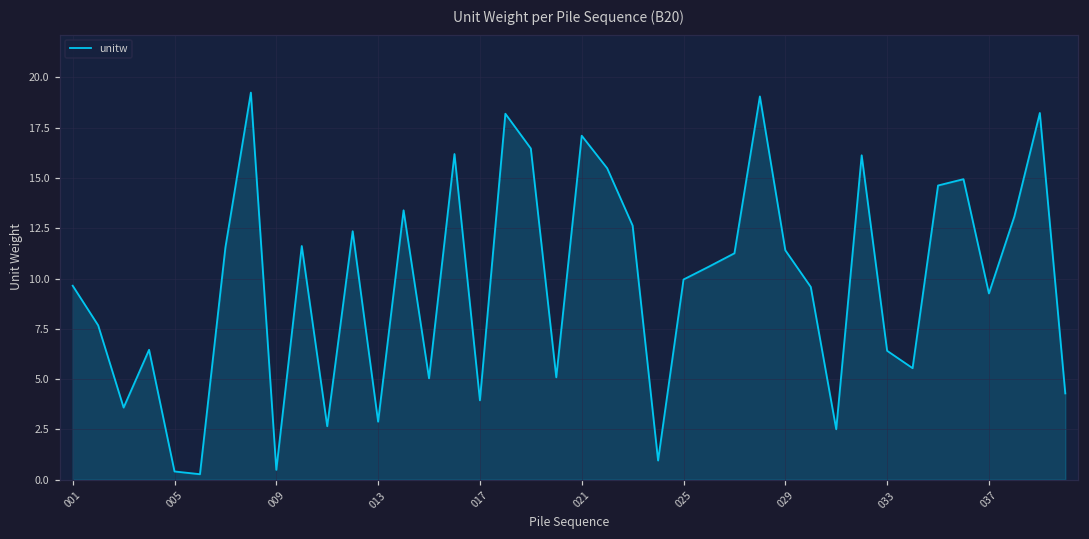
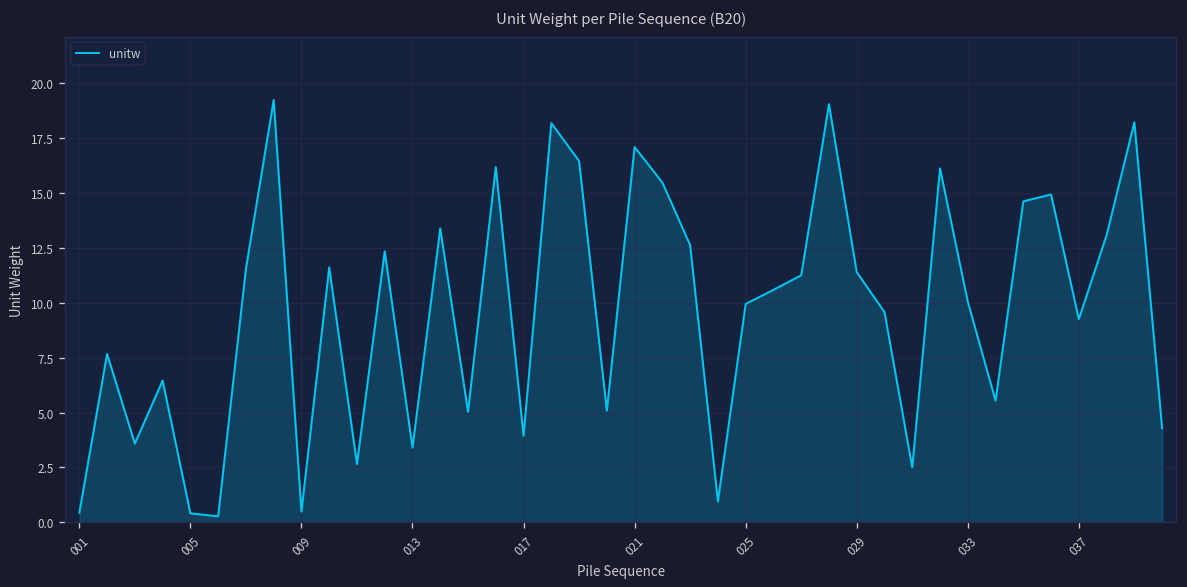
001: 9.6 -> 0.4
013: 2.9 -> 3.4
033: 6.4 -> 10.1
